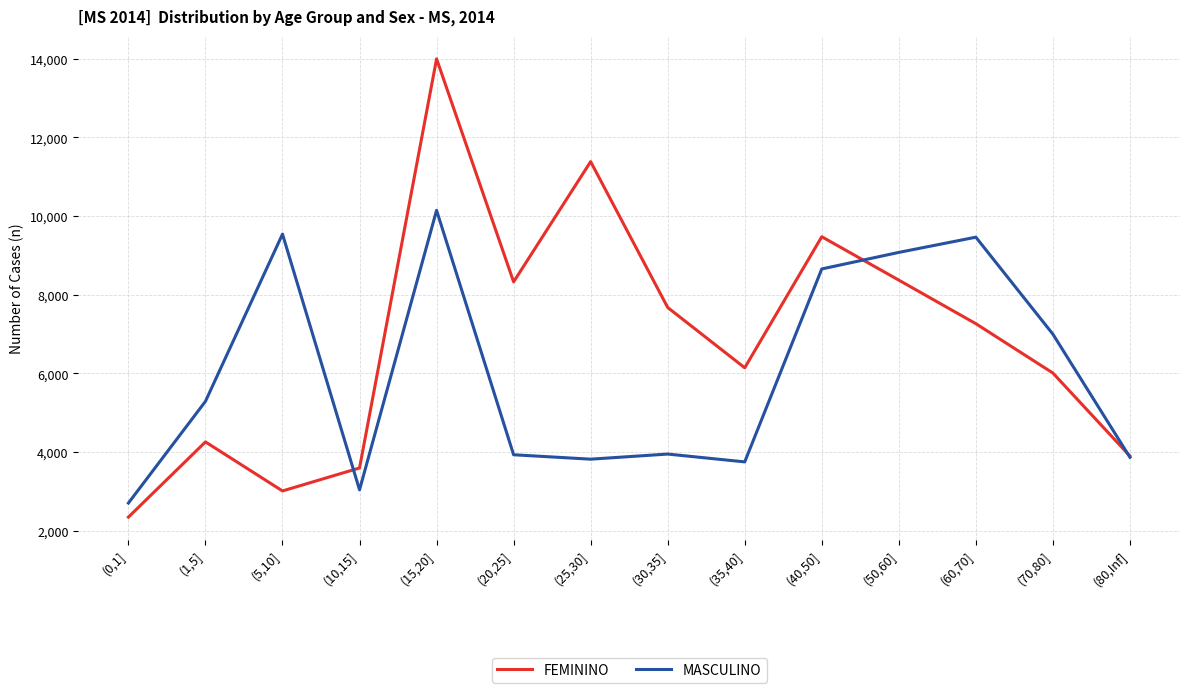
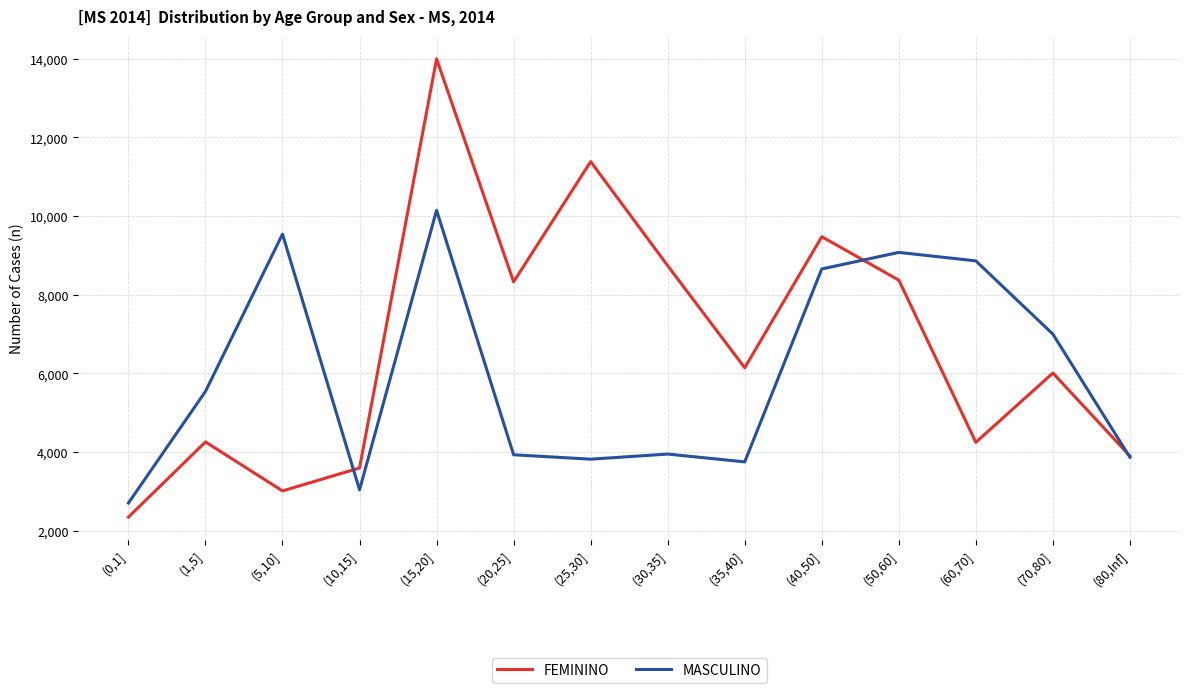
MASCULINO, (1,5]: 5,300 -> 5,500
FEMININO, (30,35]: 7,700 -> 8,700
FEMININO, (60,70]: 7,300 -> 4,200
MASCULINO, (60,70]: 9,500 -> 8,900
